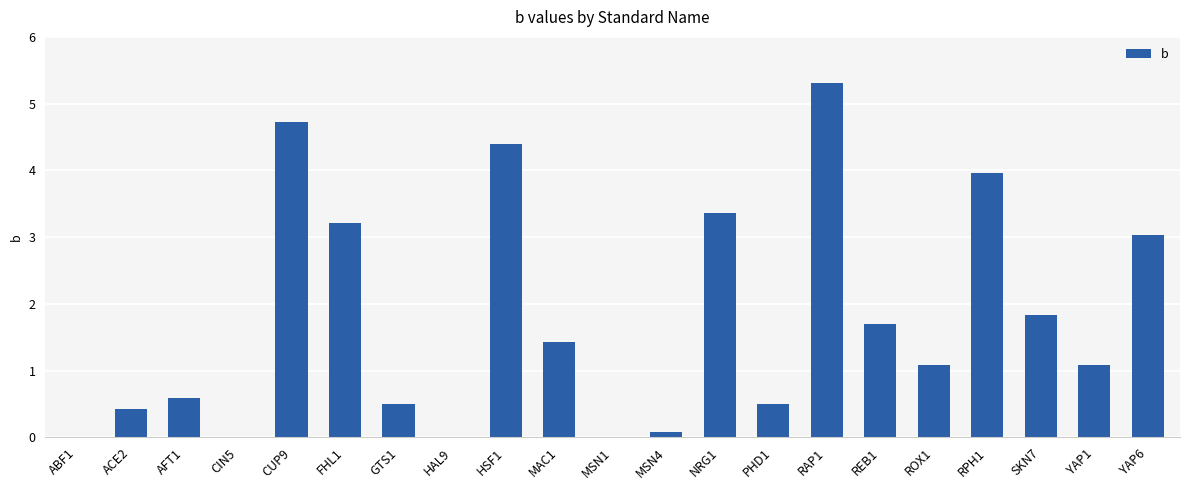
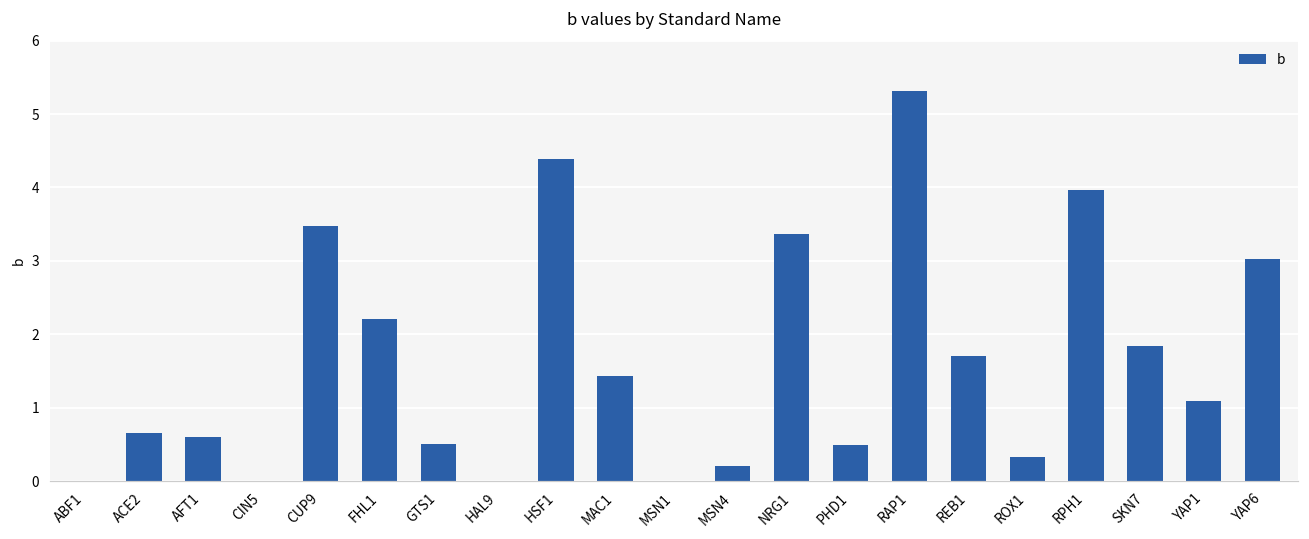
ACE2: 0.4 -> 0.7
CUP9: 4.7 -> 3.5
FHL1: 3.2 -> 2.2
MSN4: 0.1 -> 0.2
ROX1: 1.1 -> 0.3
